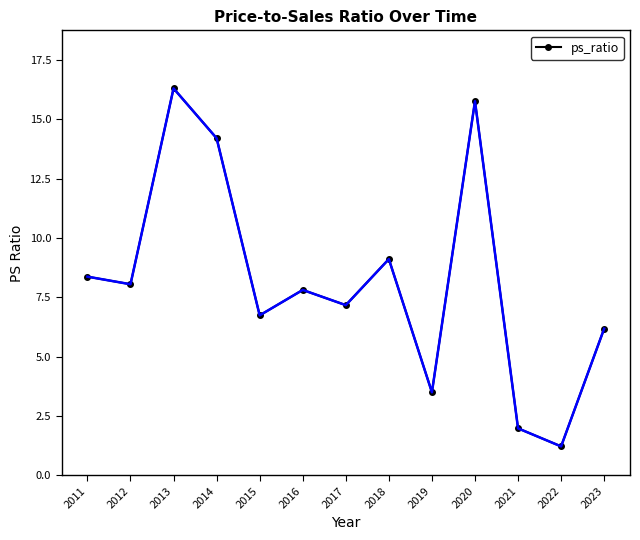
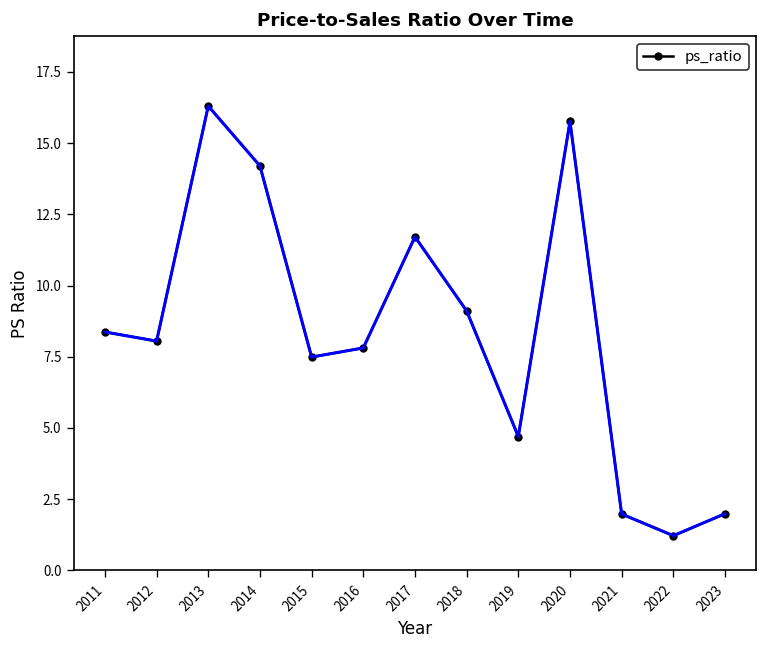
2015: 6.7 -> 7.5
2017: 7.2 -> 11.7
2019: 3.5 -> 4.7
2023: 6.2 -> 2.0
